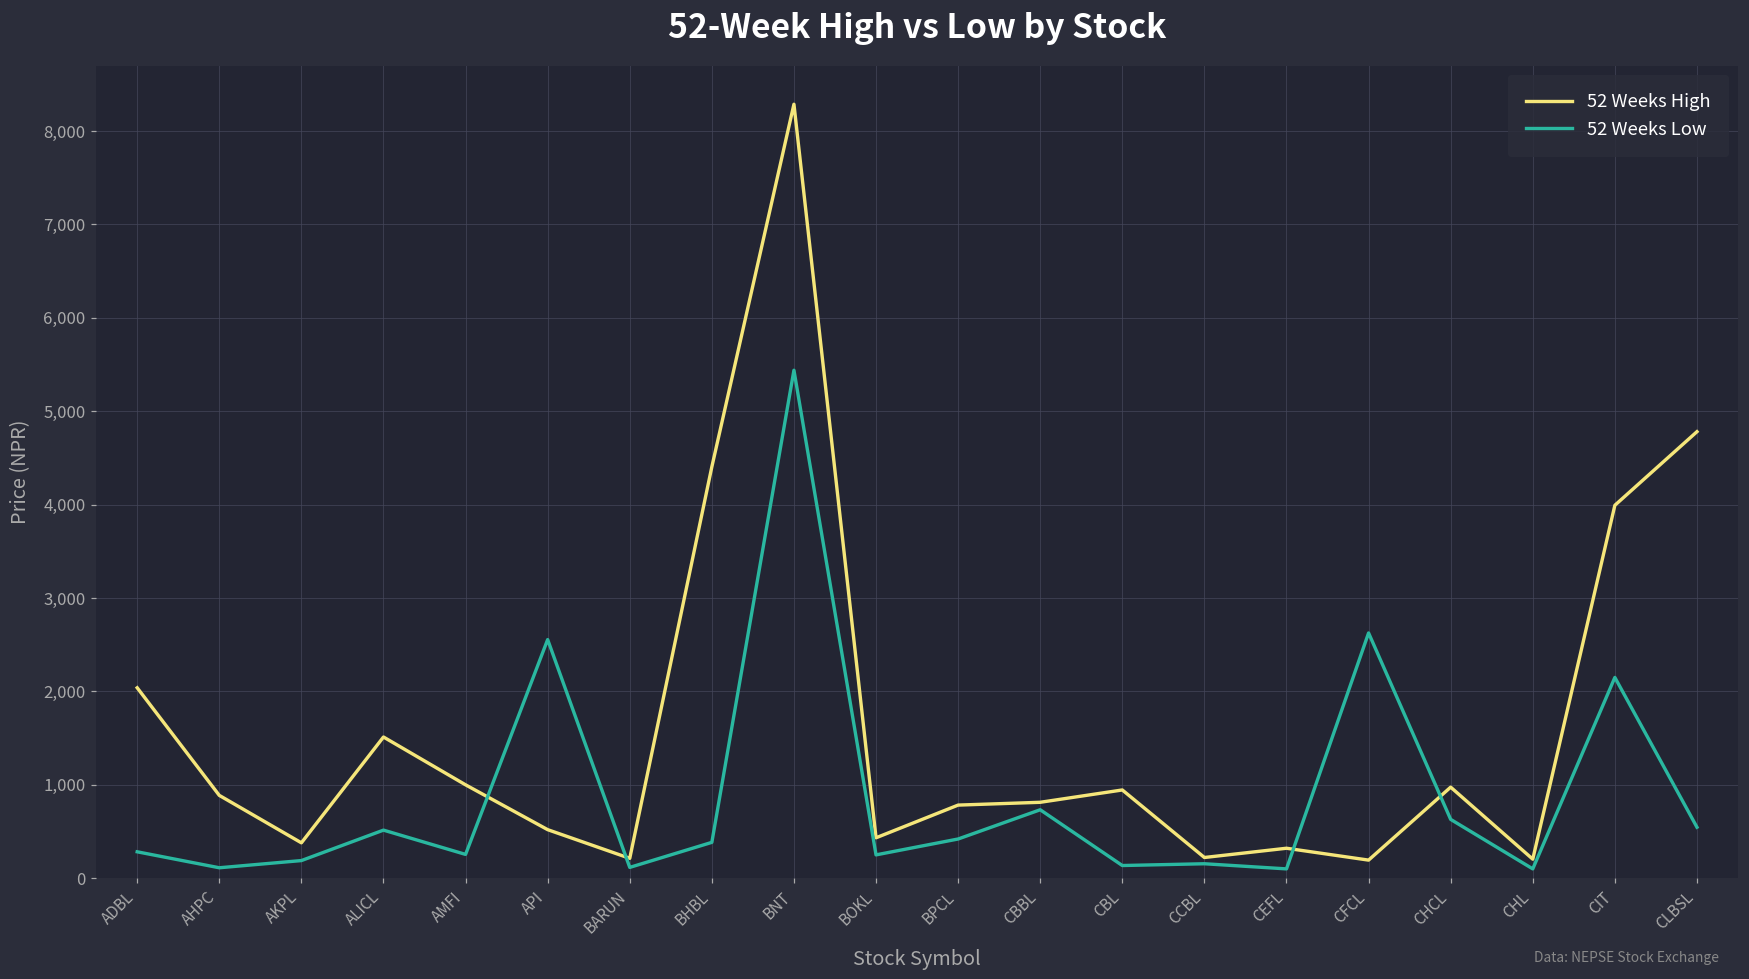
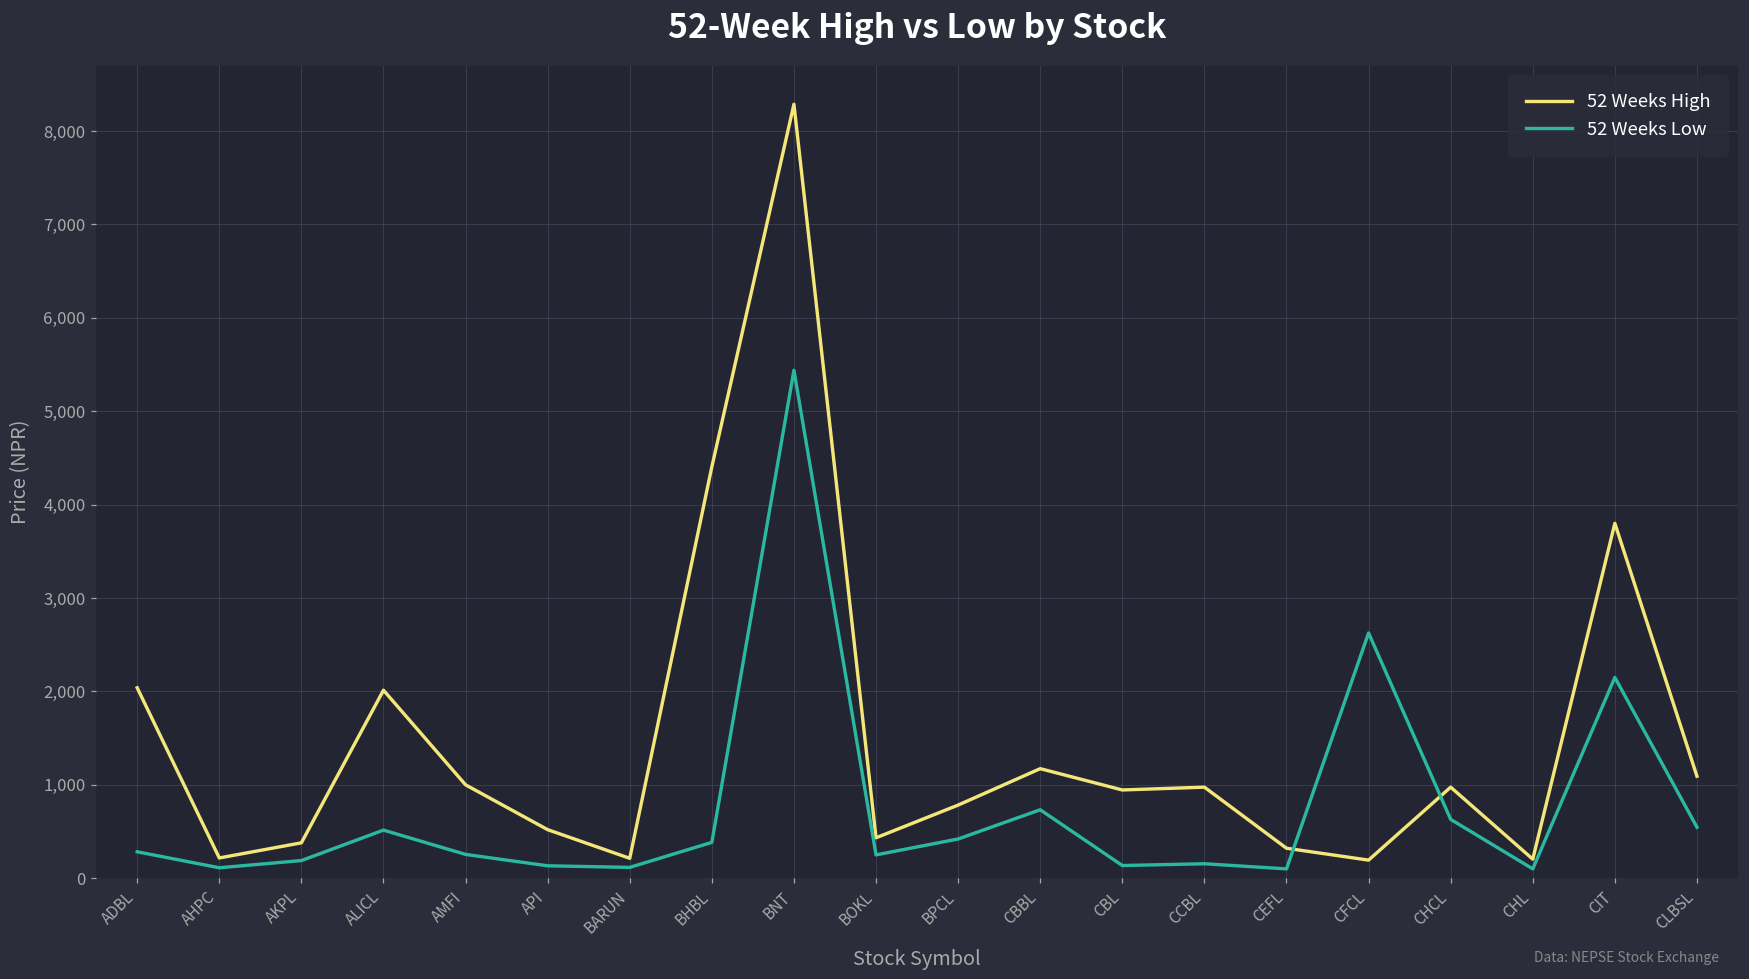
52 Weeks High, AHPC: 900 -> 200
52 Weeks High, ALICL: 1,500 -> 2,000
52 Weeks Low, API: 2,600 -> 100
52 Weeks High, CBBL: 800 -> 1,200
52 Weeks High, CCBL: 200 -> 1,000
52 Weeks High, CIT: 4,000 -> 3,800
52 Weeks High, CLBSL: 4,800 -> 1,100
